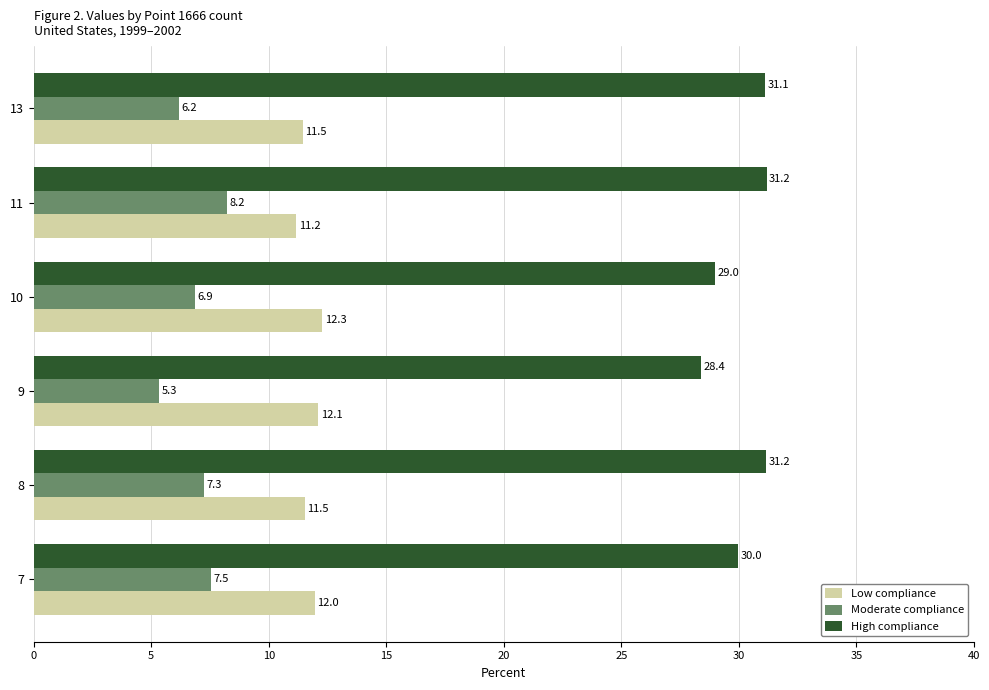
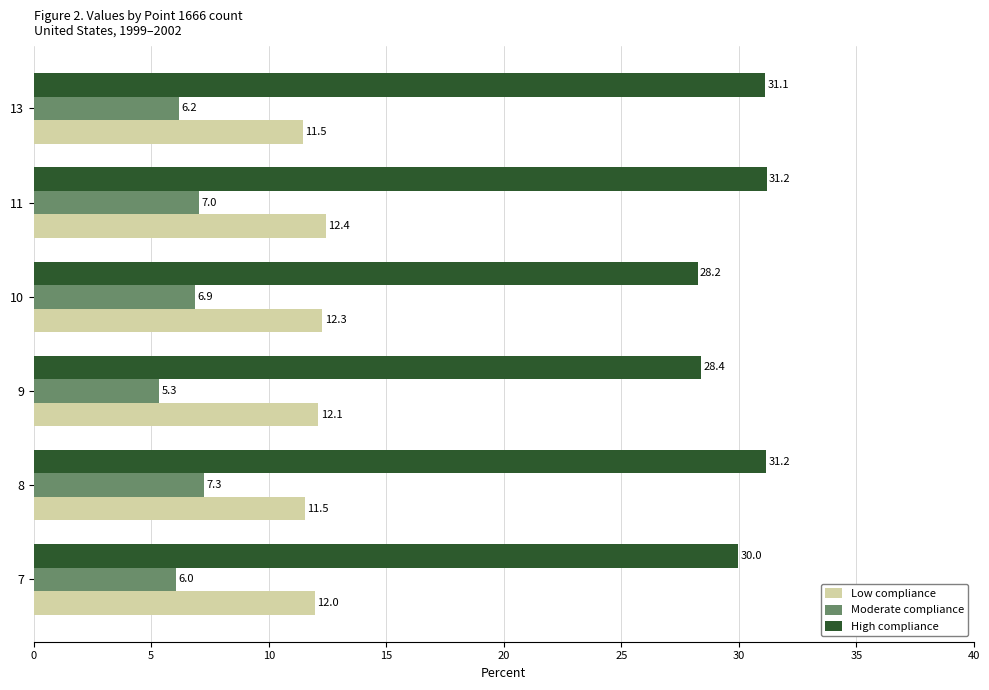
Moderate compliance, 11: 8.2 -> 7.0
Low compliance, 11: 11.2 -> 12.4
High compliance, 10: 29.0 -> 28.2
Moderate compliance, 7: 7.5 -> 6.0
